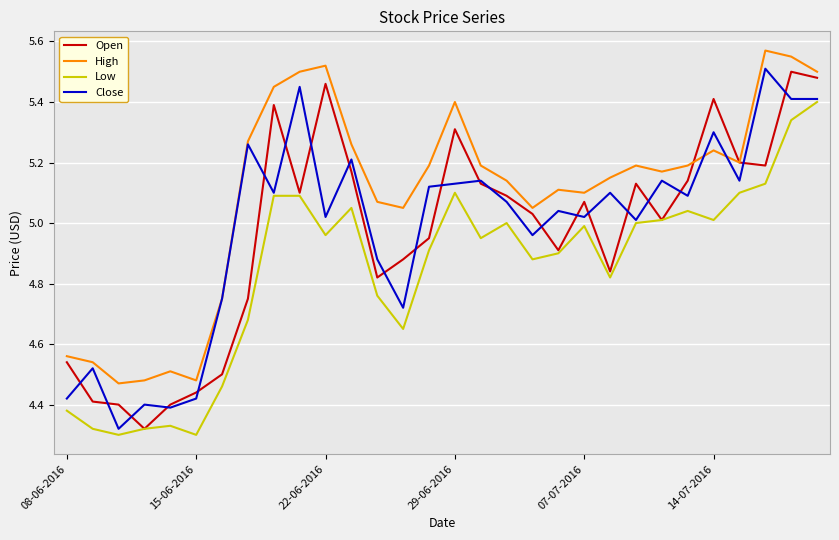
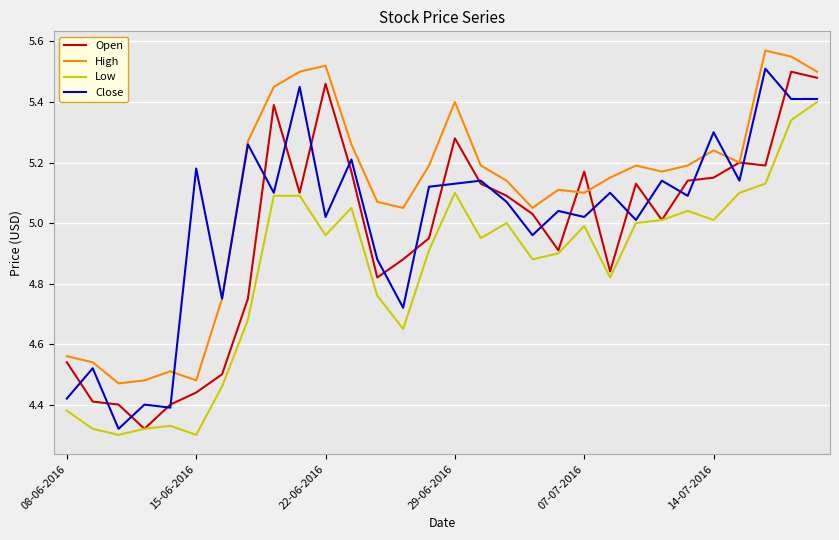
Close, 15-06-2016: 4.42 -> 5.18
Open, 29-06-2016: 5.31 -> 5.28
Open, 07-07-2016: 5.07 -> 5.17
Open, 14-07-2016: 5.41 -> 5.15
